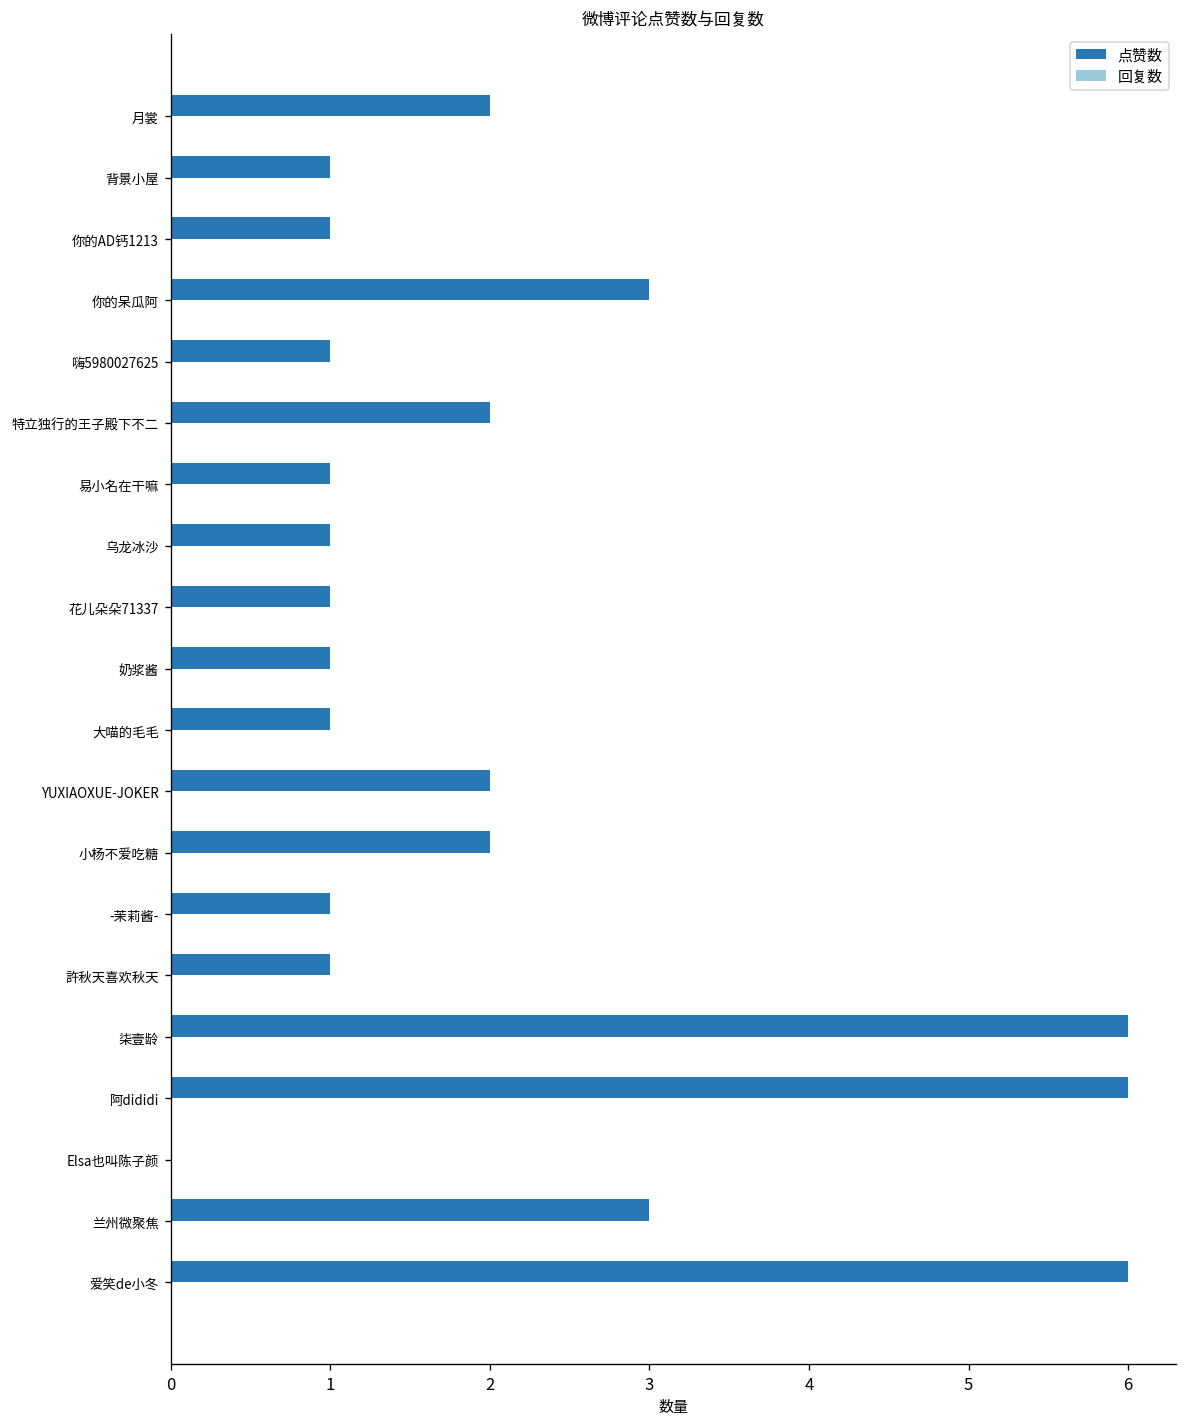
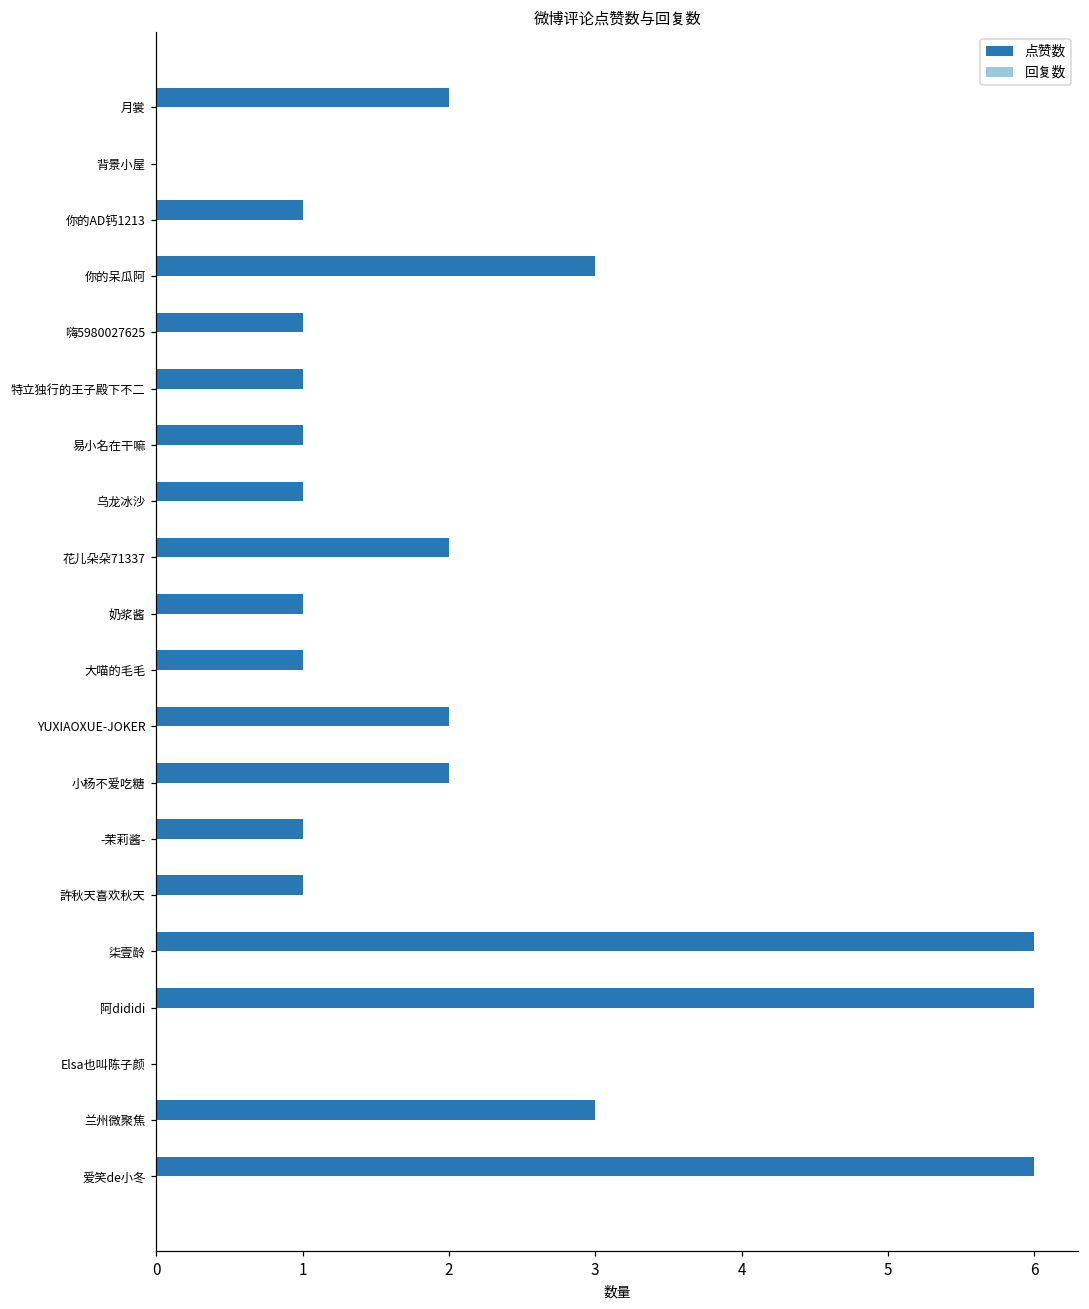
点赞数, 背景小屋: 1 -> 0
点赞数, 特立独行的王子殿下不二: 2 -> 1
点赞数, 花儿朵朵71337: 1 -> 2
